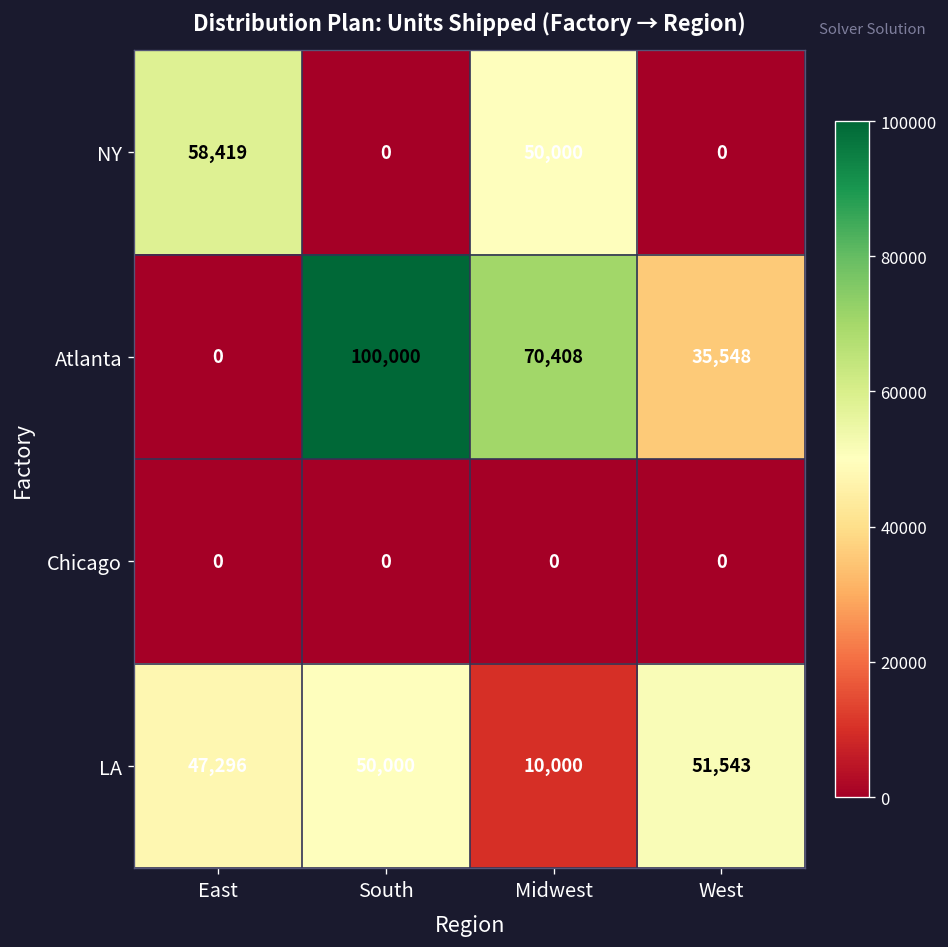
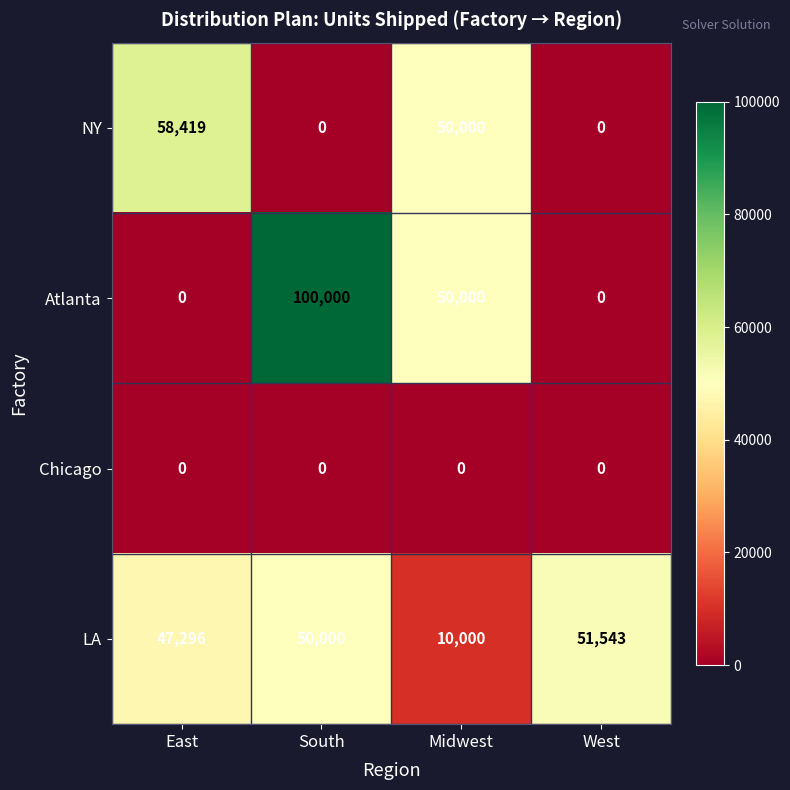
Atlanta, Midwest: 70,408 -> 50,000
Atlanta, West: 35,548 -> 0
